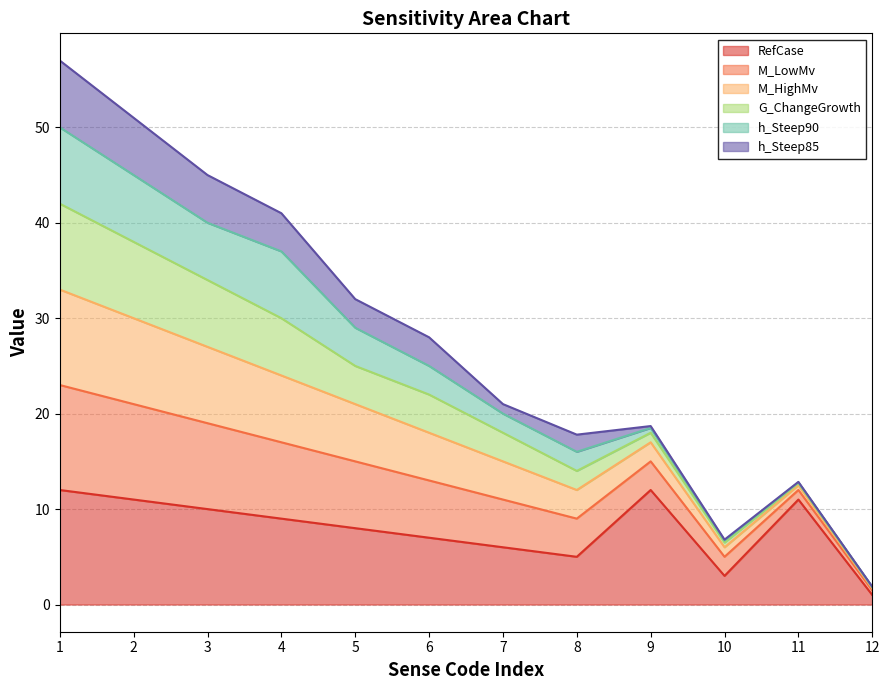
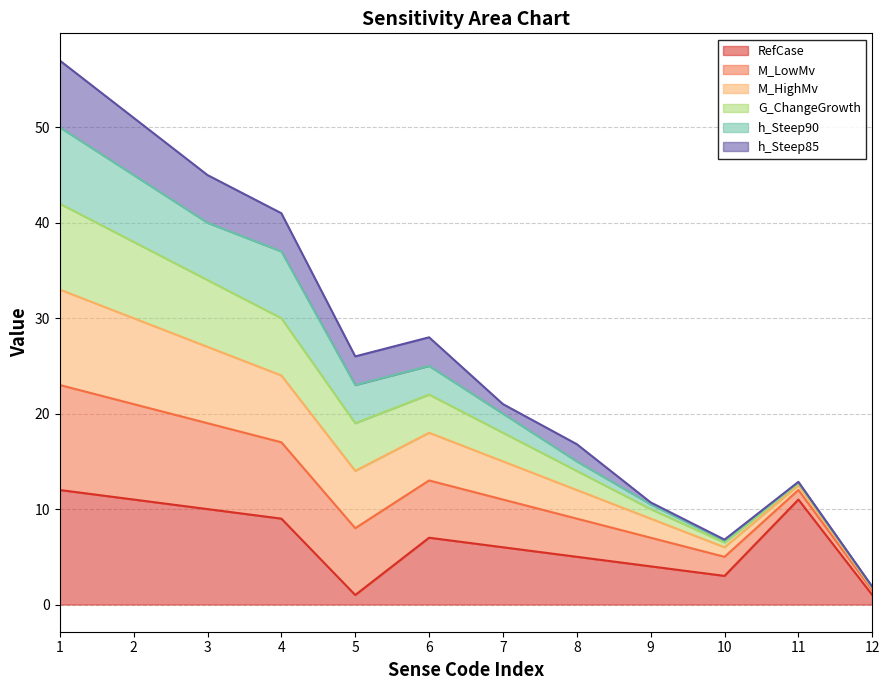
RefCase, 5: 8 -> 1
G_ChangeGrowth, 5: 4 -> 5
h_Steep90, 8: 2 -> 1
RefCase, 9: 12 -> 4
